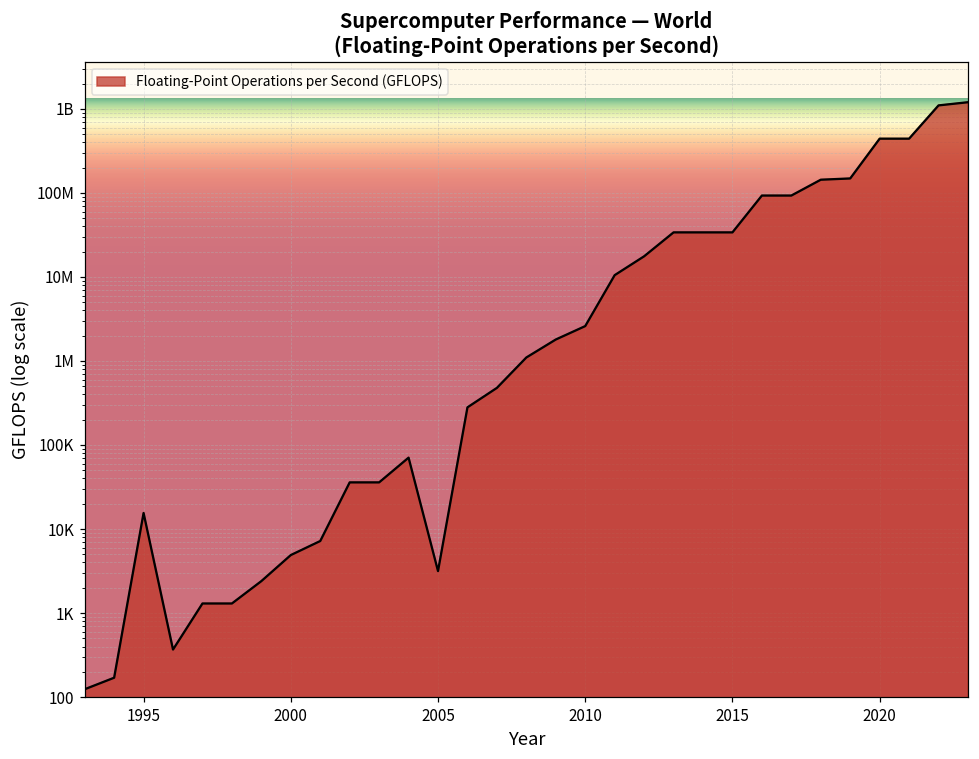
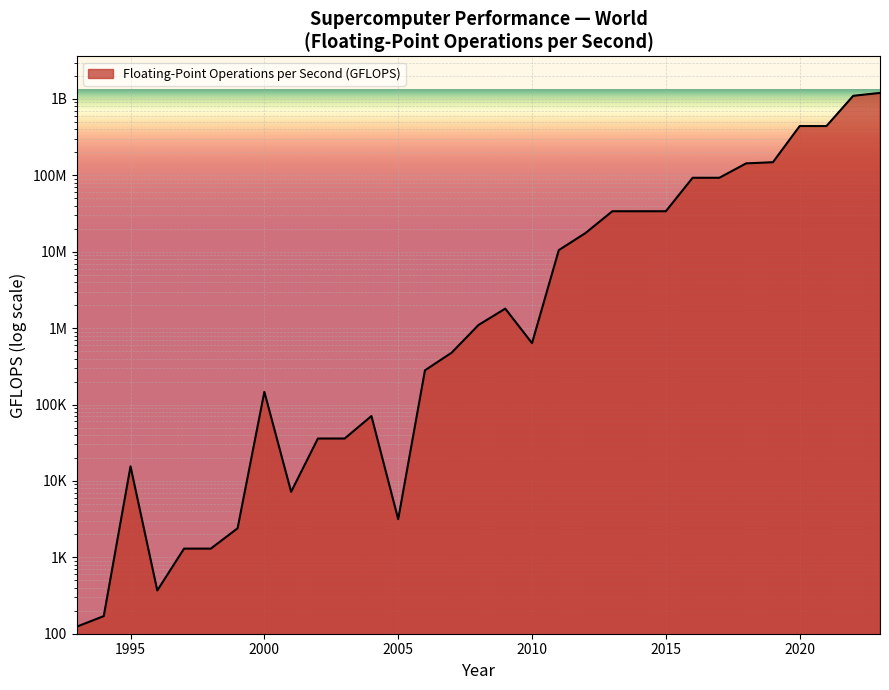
2000: 5000 -> 150000
2010: 2600000 -> 600000
